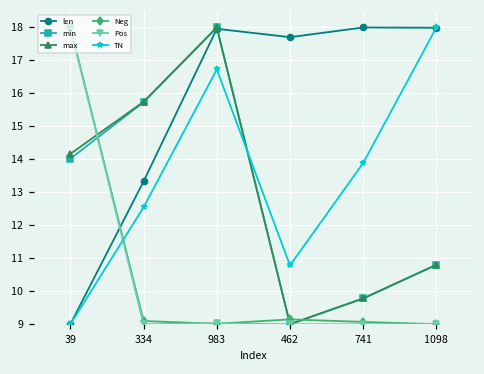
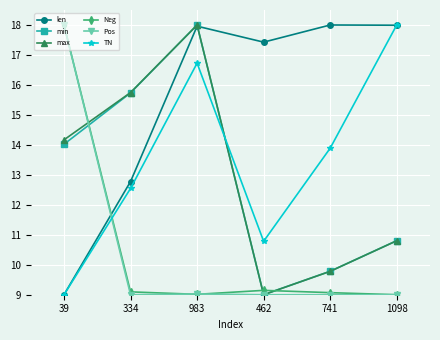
len, 334: 13.3 -> 12.8
len, 462: 17.7 -> 17.4
